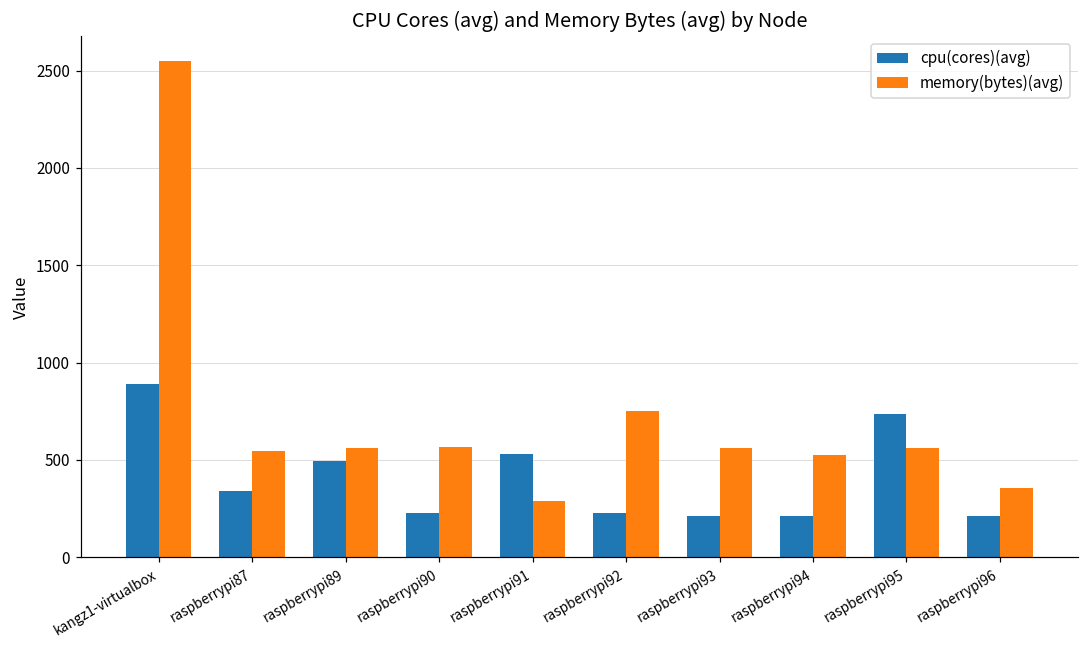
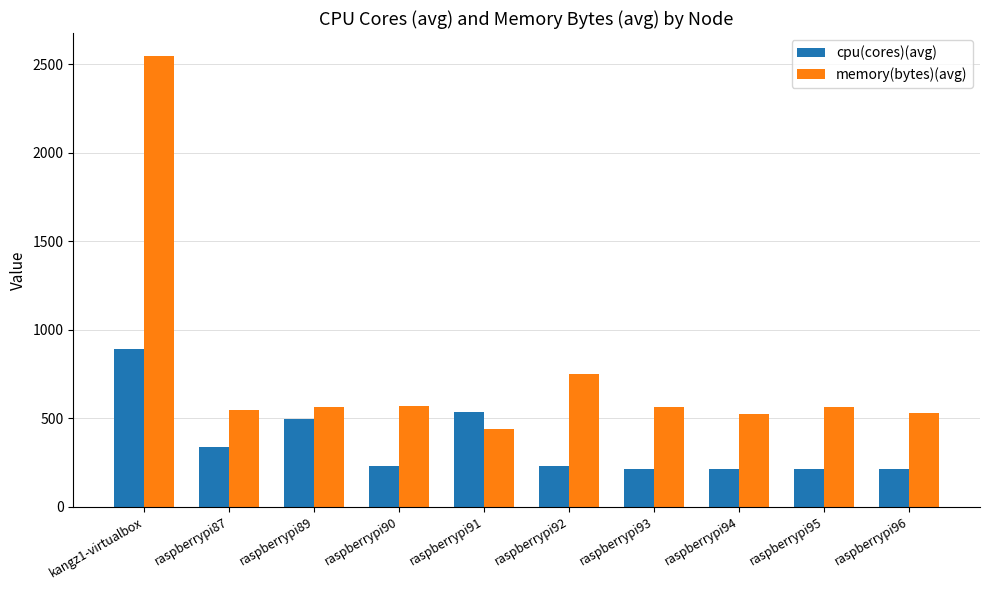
memory(bytes)(avg), raspberrypi91: 290 -> 440
cpu(cores)(avg), raspberrypi95: 740 -> 210
memory(bytes)(avg), raspberrypi96: 360 -> 530
